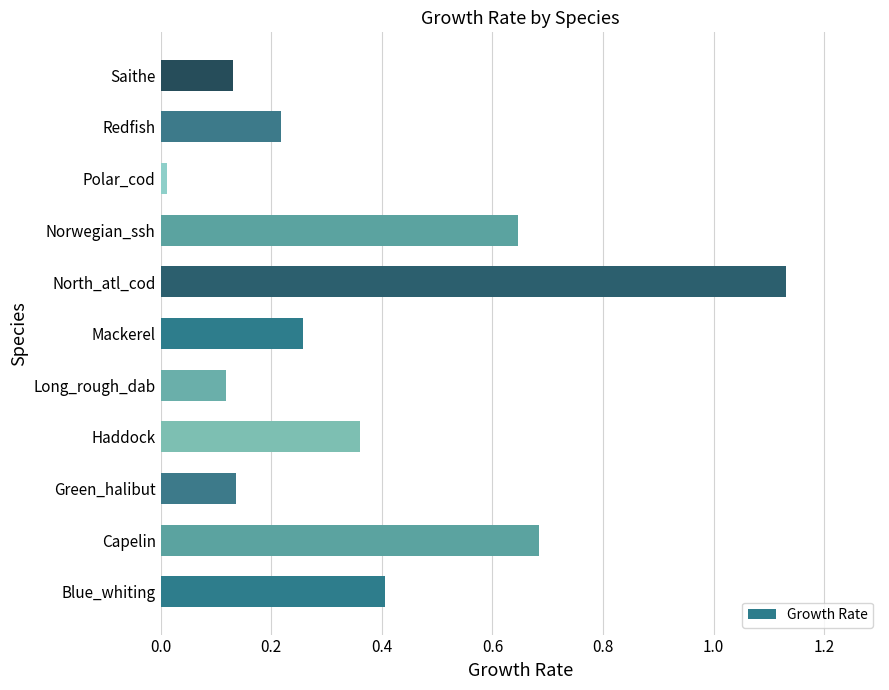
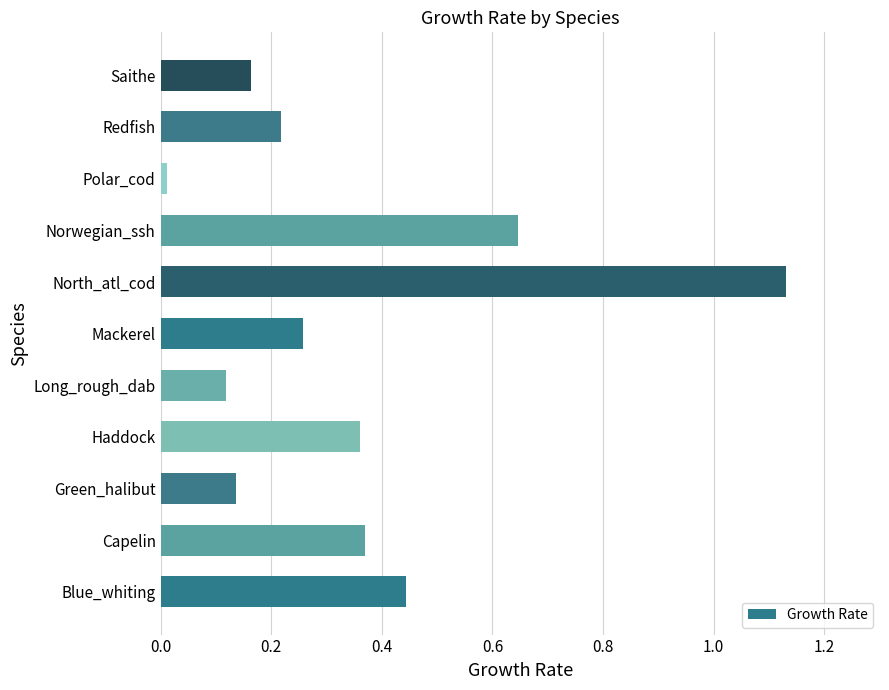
Saithe: 0.13 -> 0.16
Capelin: 0.69 -> 0.37
Blue_whiting: 0.41 -> 0.44
